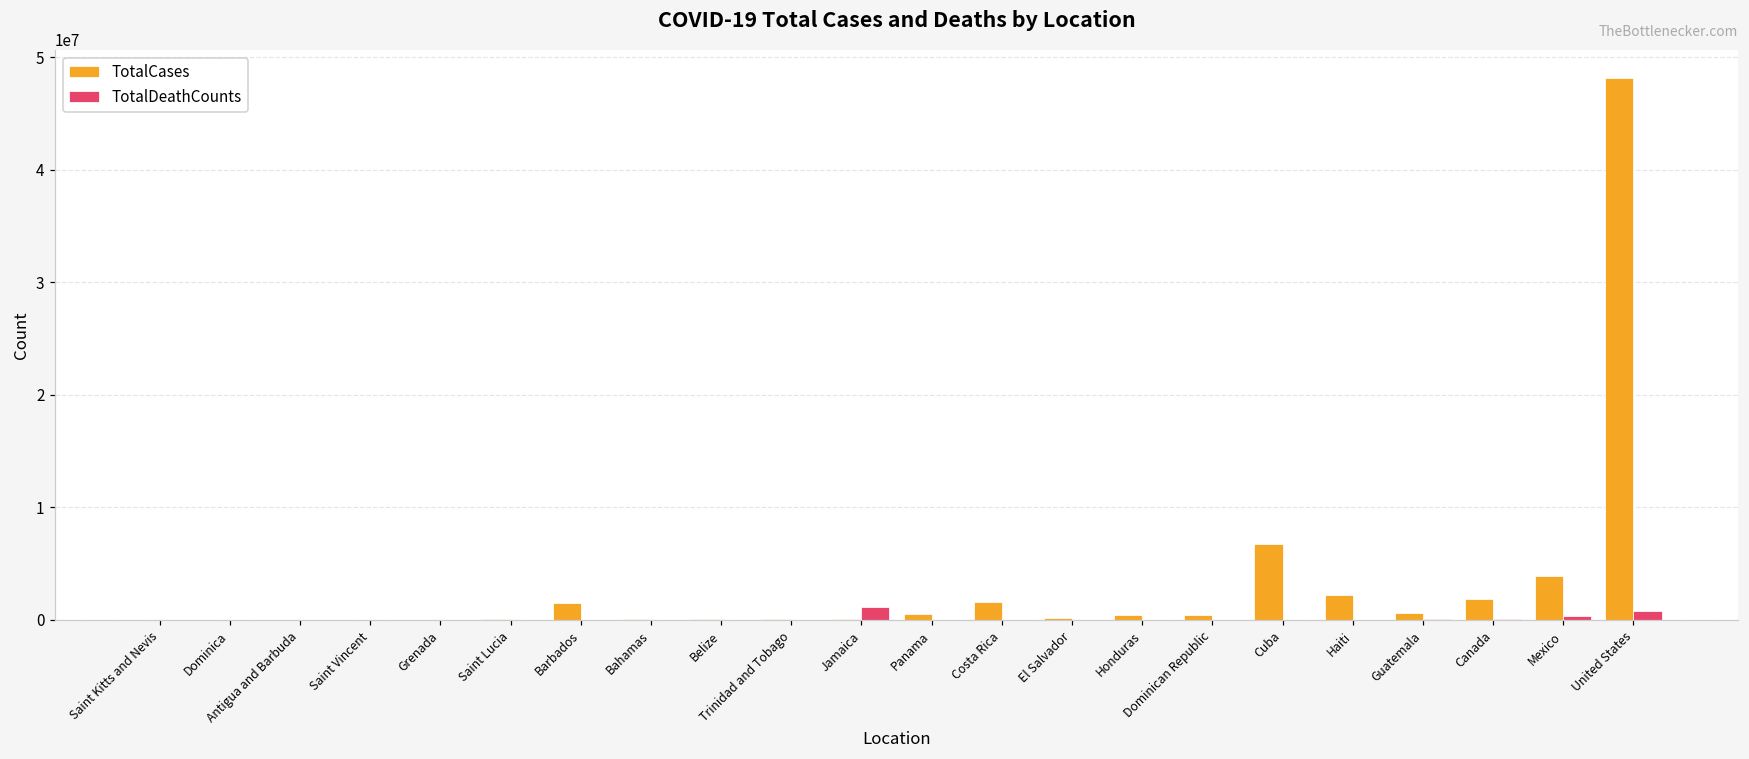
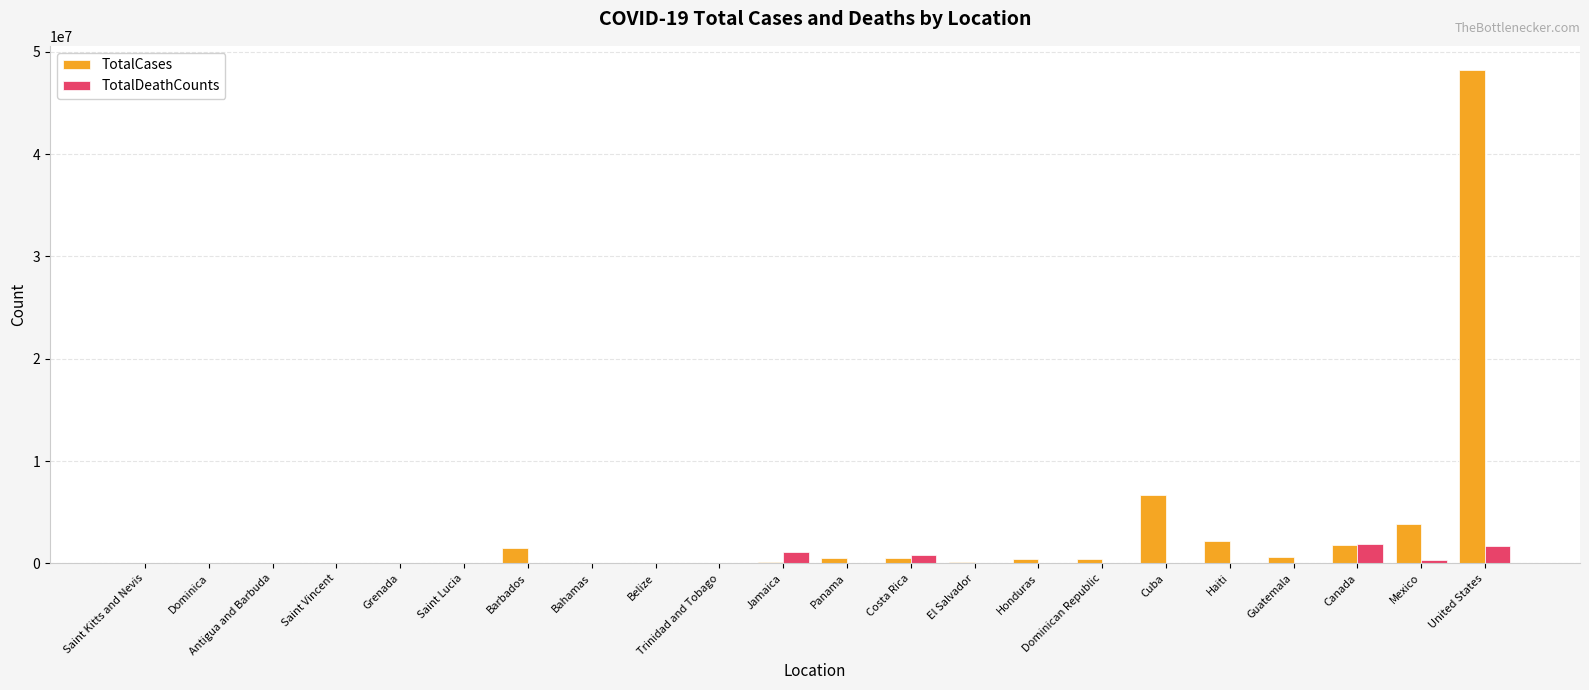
TotalCases, Costa Rica: 1600000 -> 600000
TotalDeathCounts, Costa Rica: 0 -> 800000
TotalDeathCounts, Canada: 0 -> 1900000
TotalDeathCounts, United States: 800000 -> 1700000
